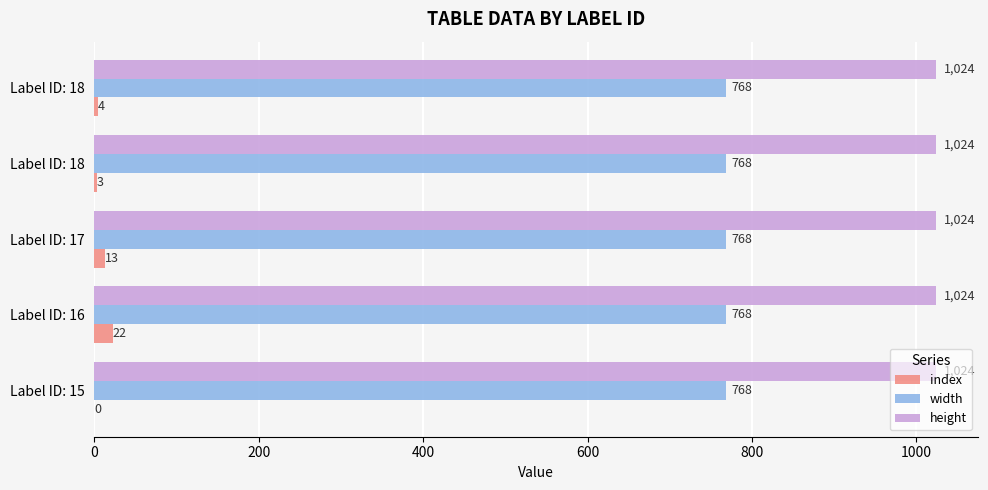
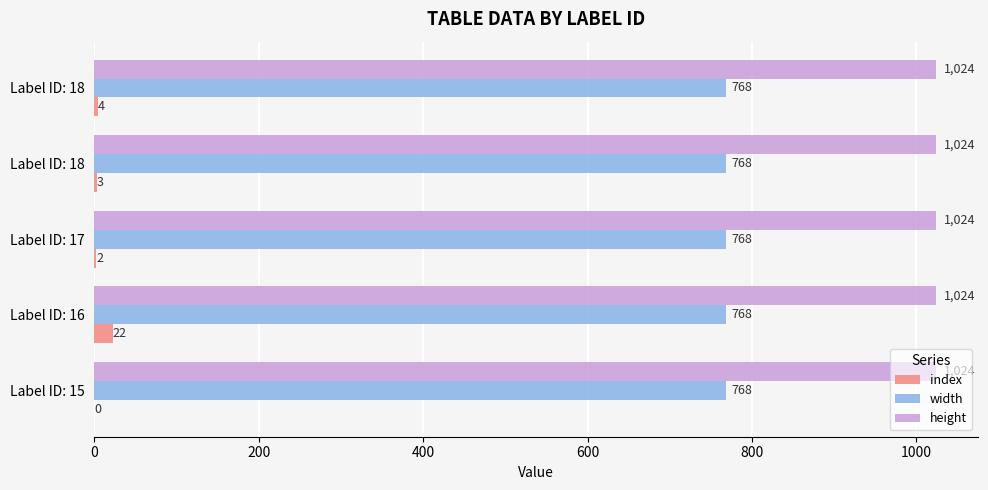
index, Label ID: 17: 13 -> 2
